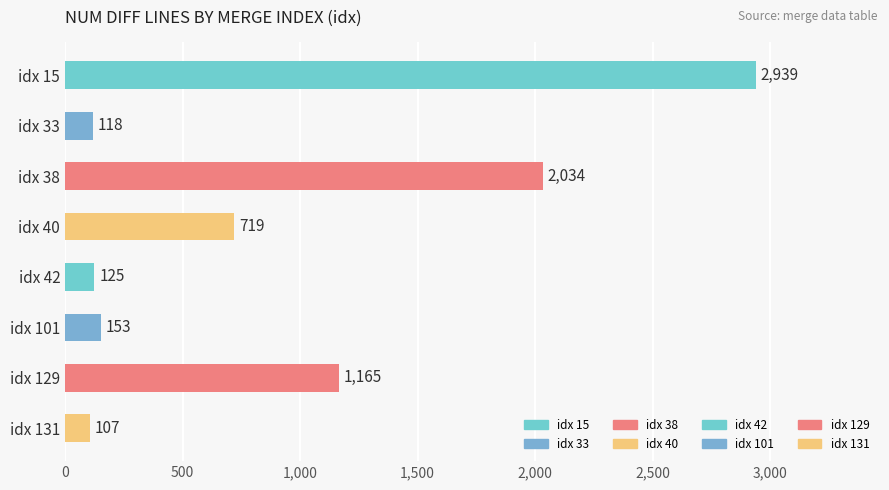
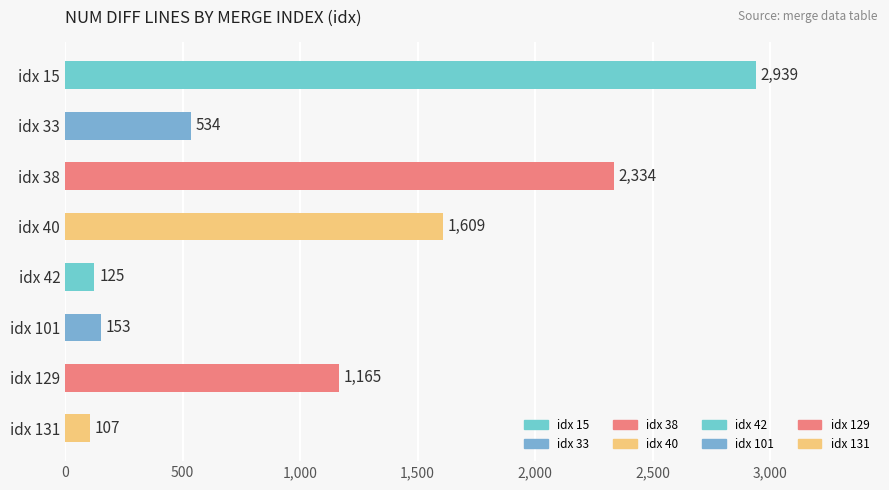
idx 33: 118 -> 534
idx 38: 2,034 -> 2,334
idx 40: 719 -> 1,609
